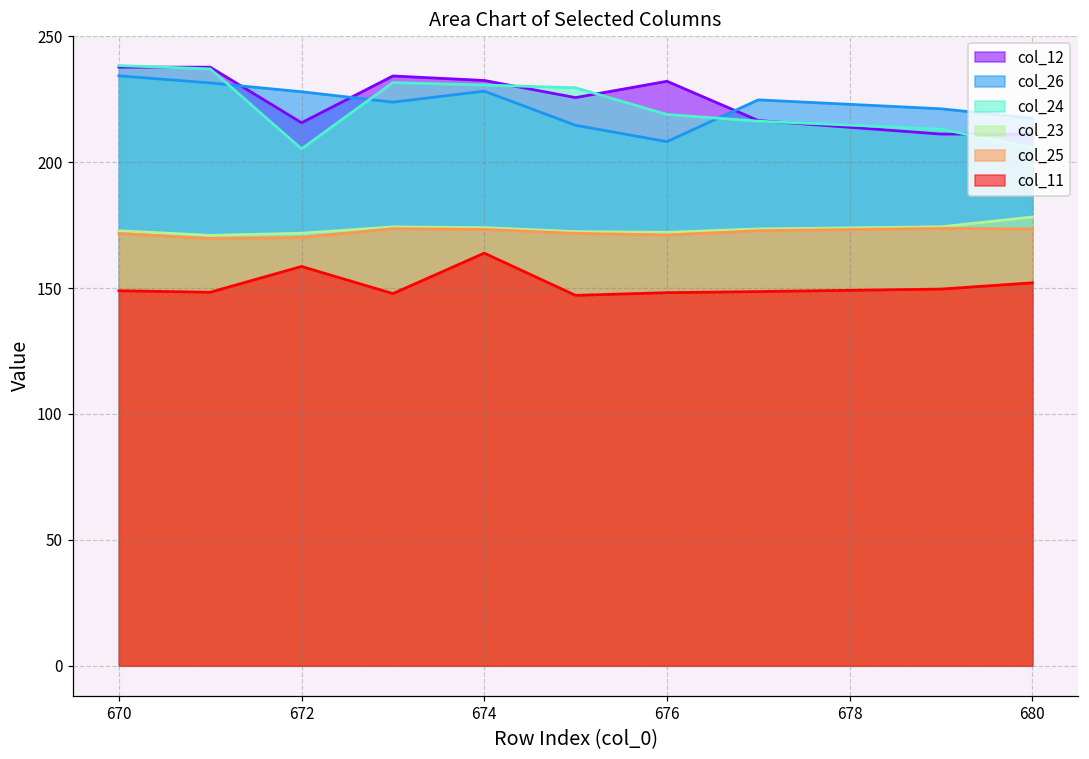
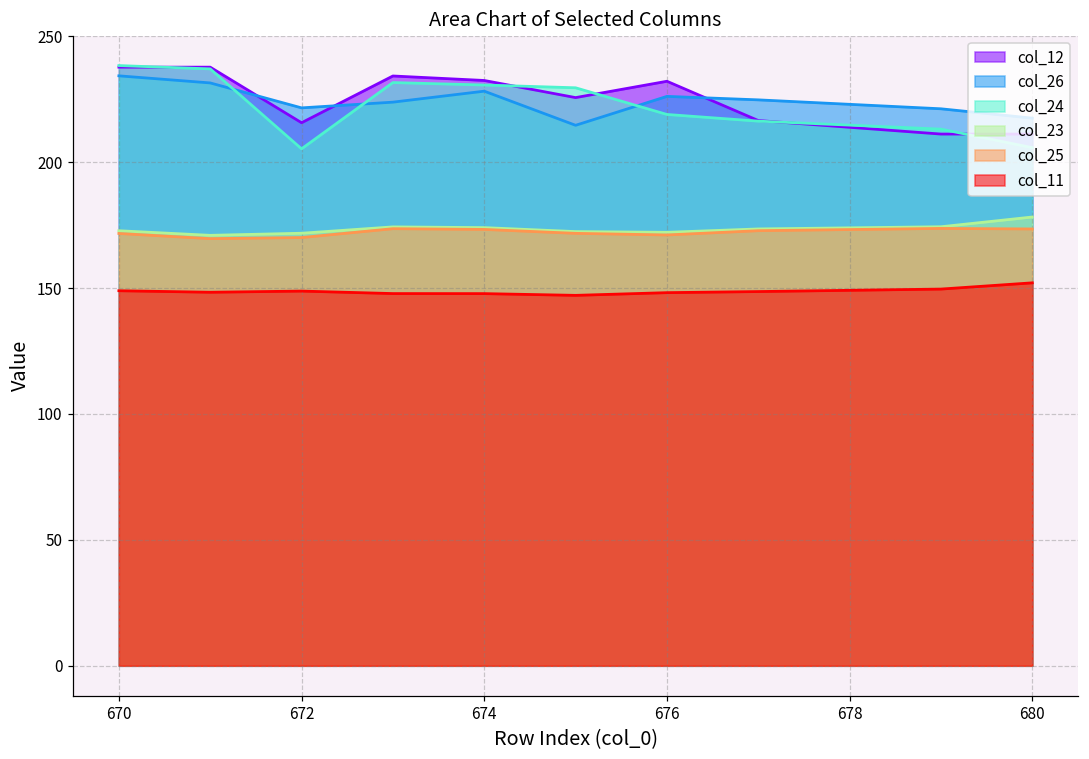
col_26, 672: 228 -> 222
col_11, 672: 159 -> 149
col_11, 674: 164 -> 148
col_26, 676: 208 -> 226
